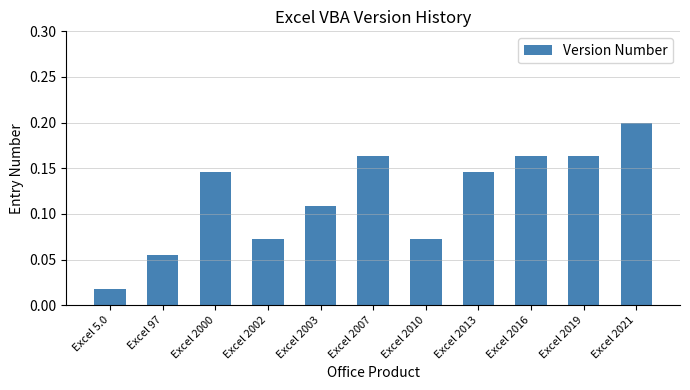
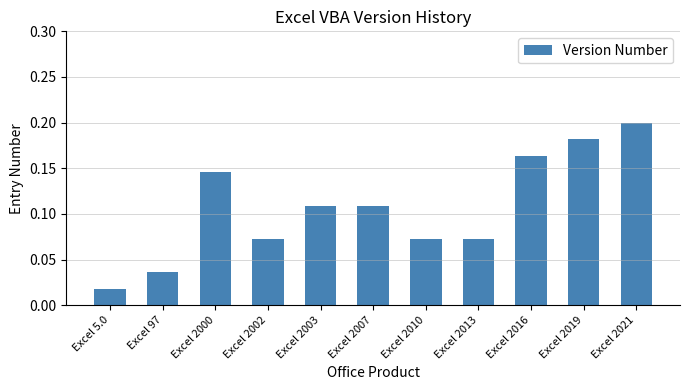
Excel 97: 0.05 -> 0.04
Excel 2007: 0.16 -> 0.11
Excel 2013: 0.15 -> 0.07
Excel 2019: 0.16 -> 0.18
